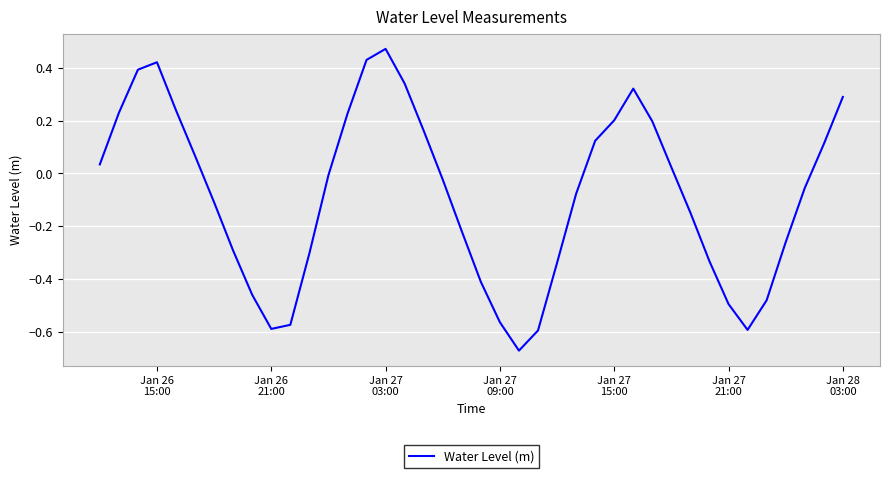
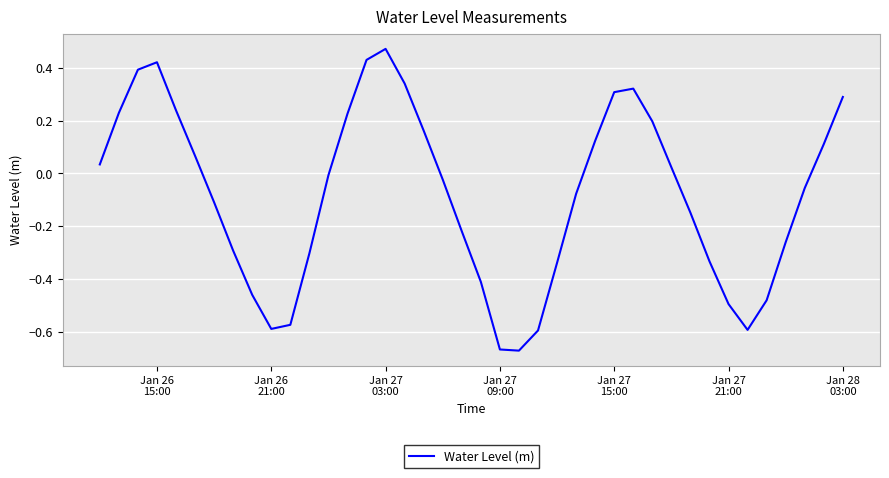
Jan 27 09:00: -0.56 -> -0.67
Jan 27 15:00: 0.20 -> 0.31
